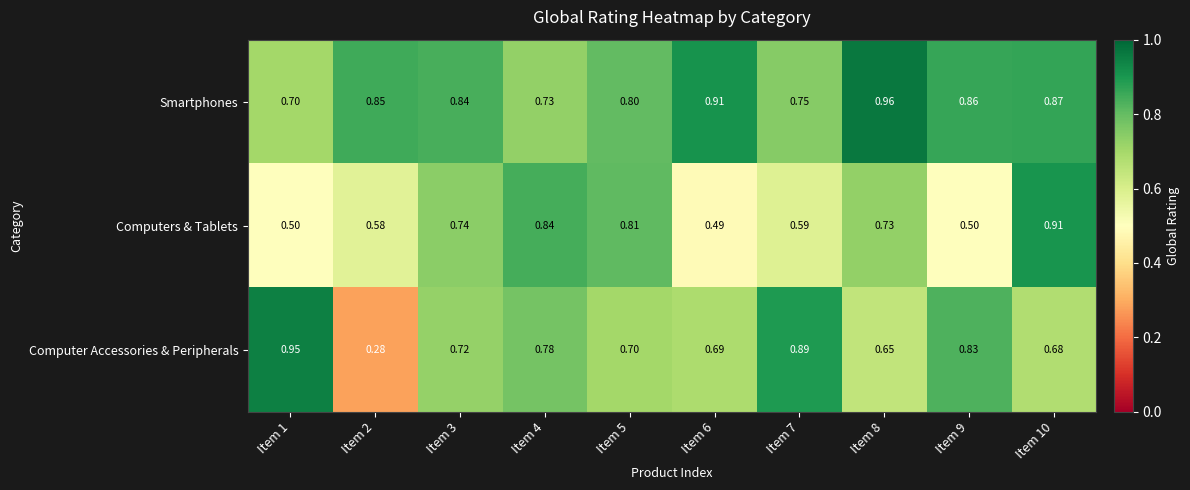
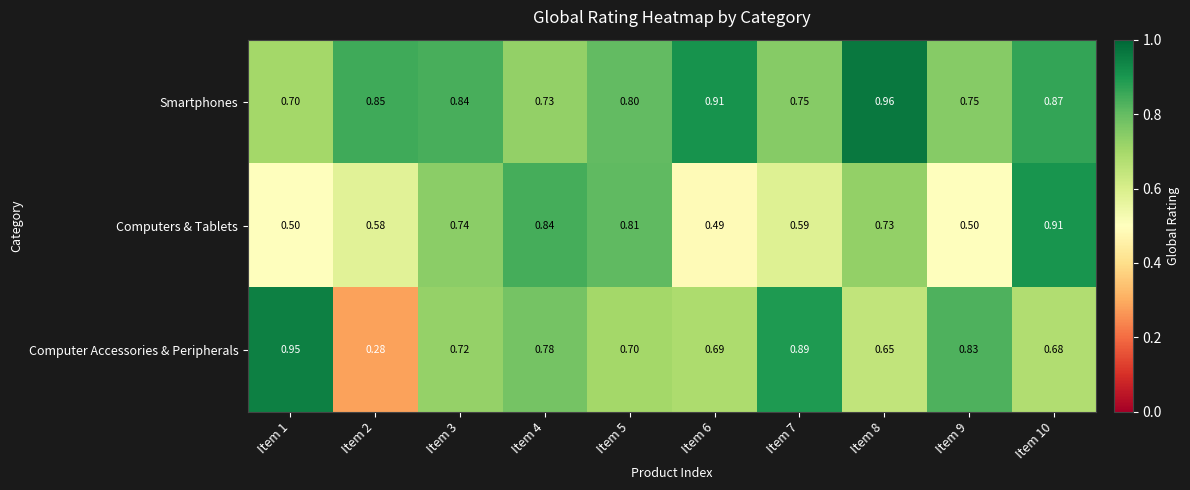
Smartphones, Item 9: 0.86 -> 0.75
